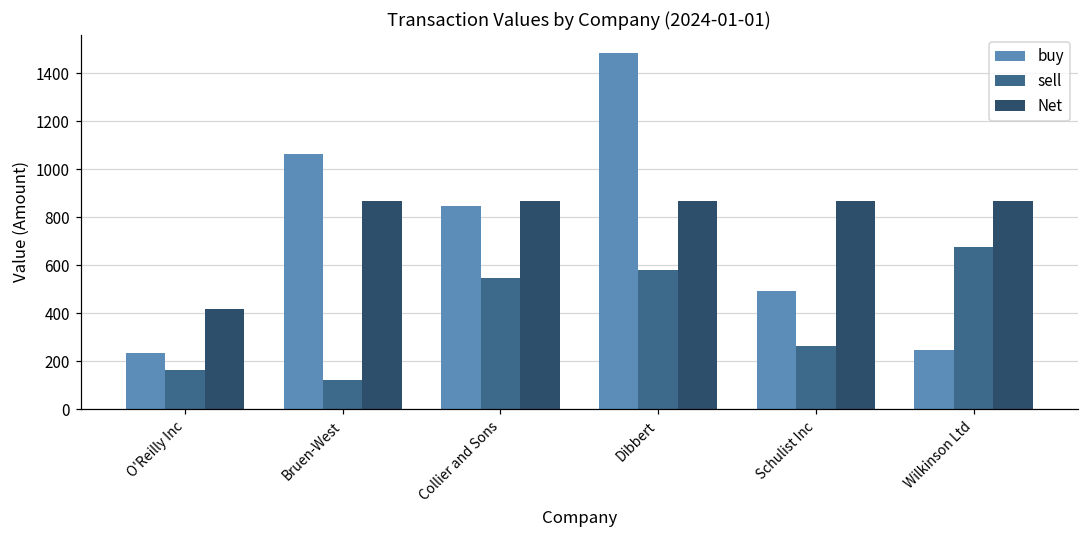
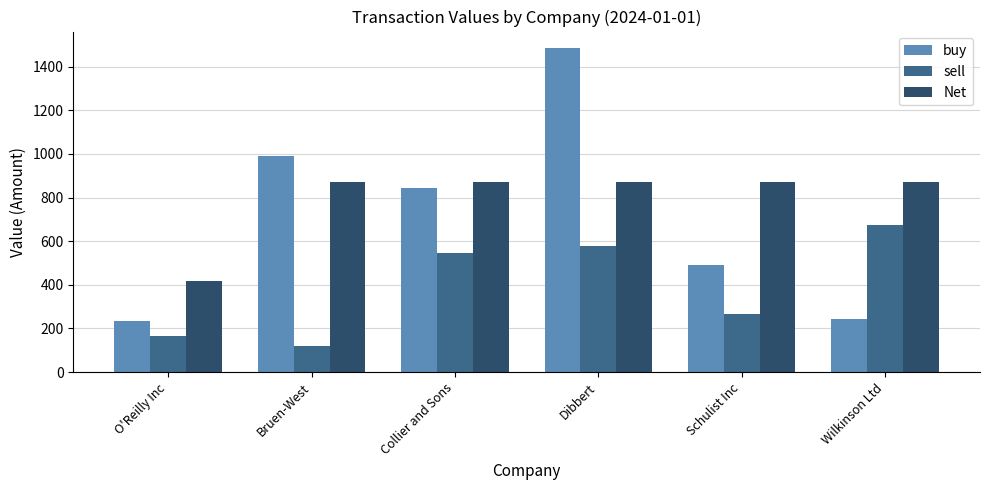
buy, Bruen-West: 1060 -> 990
